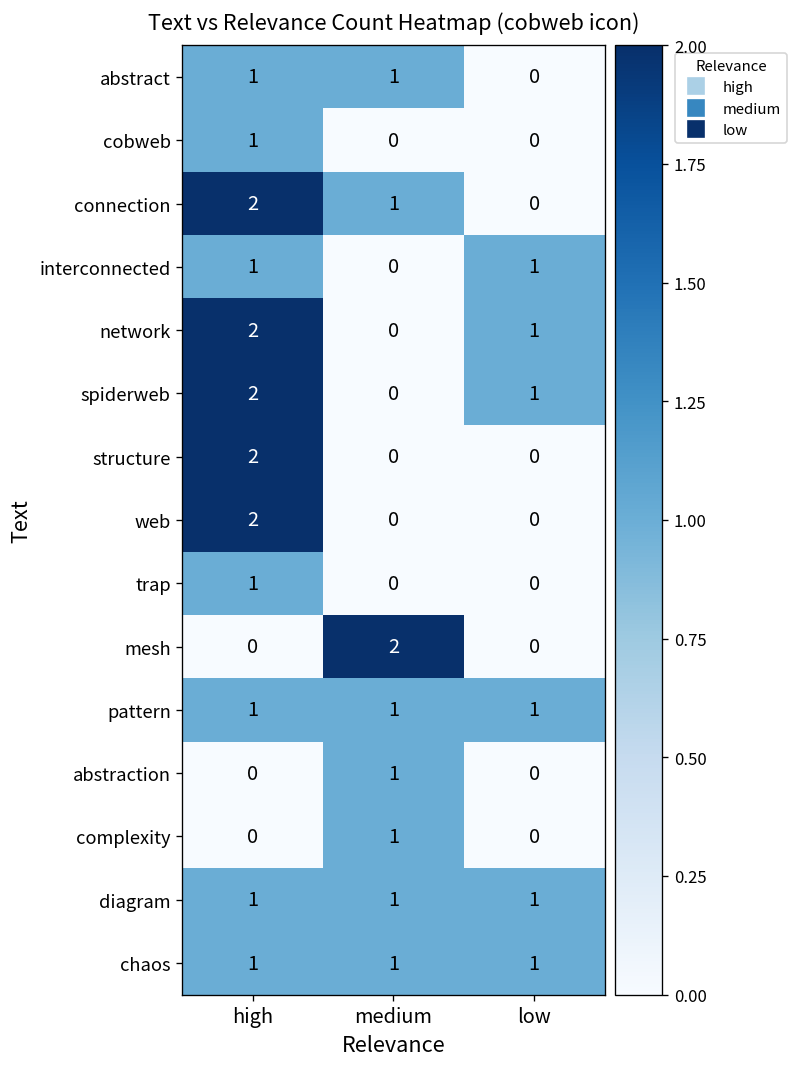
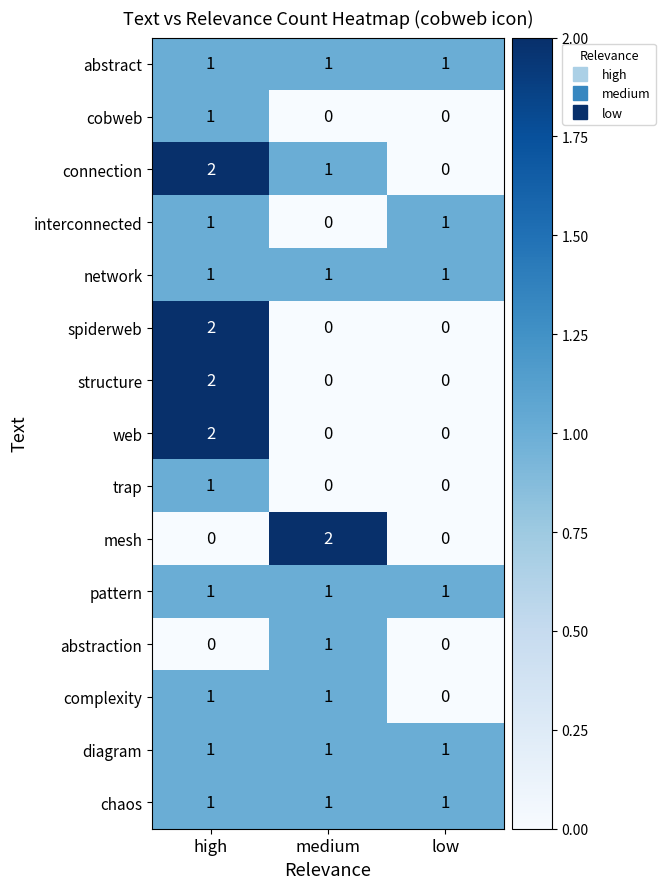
abstract, low: 0 -> 1
network, high: 2 -> 1
network, medium: 0 -> 1
spiderweb, low: 1 -> 0
complexity, high: 0 -> 1
